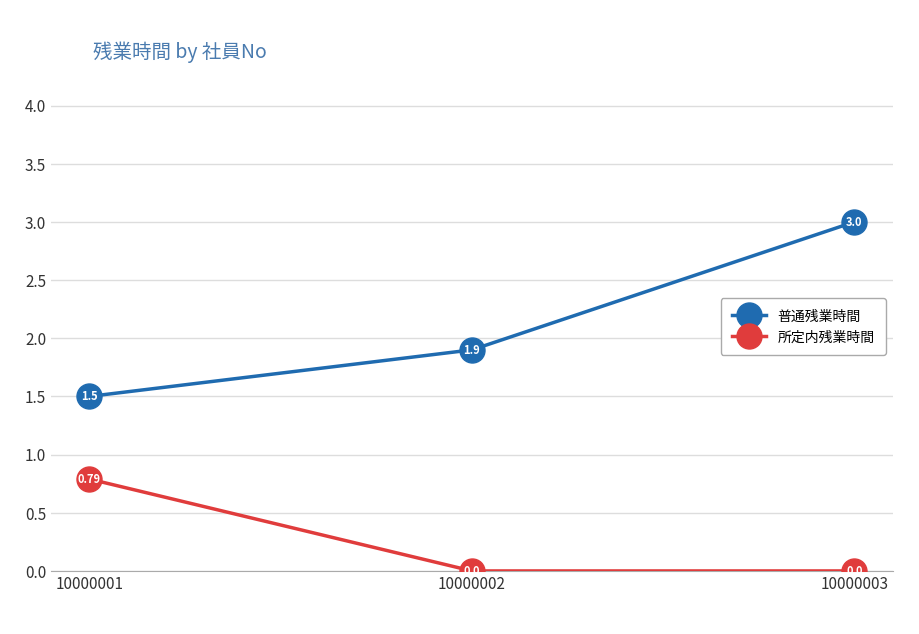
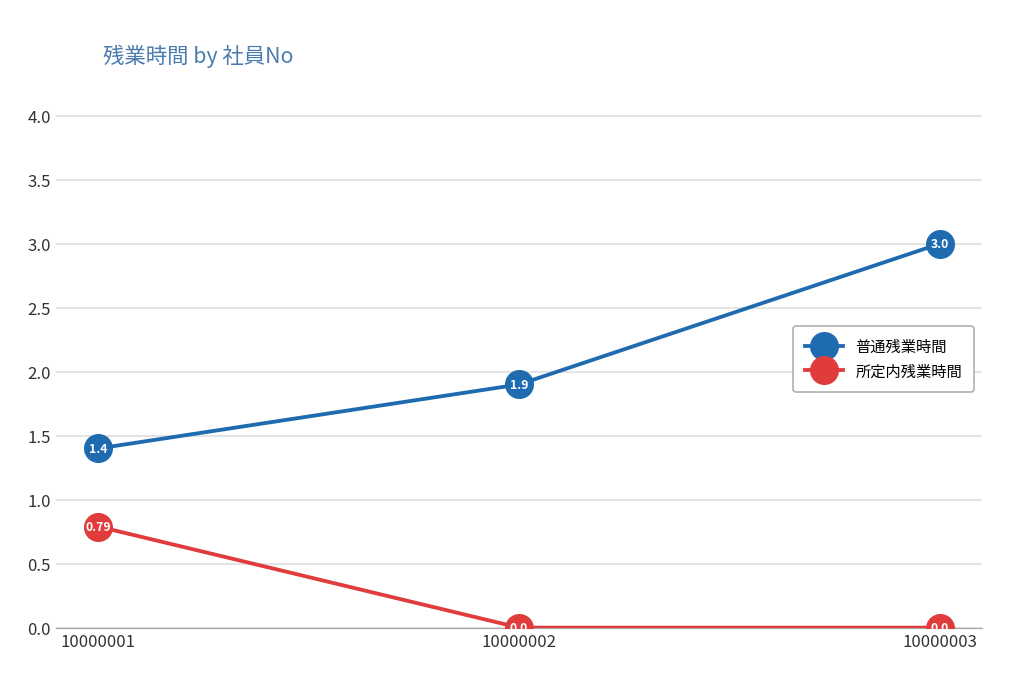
普通残業時間, 10000001: 1.5 -> 1.4
